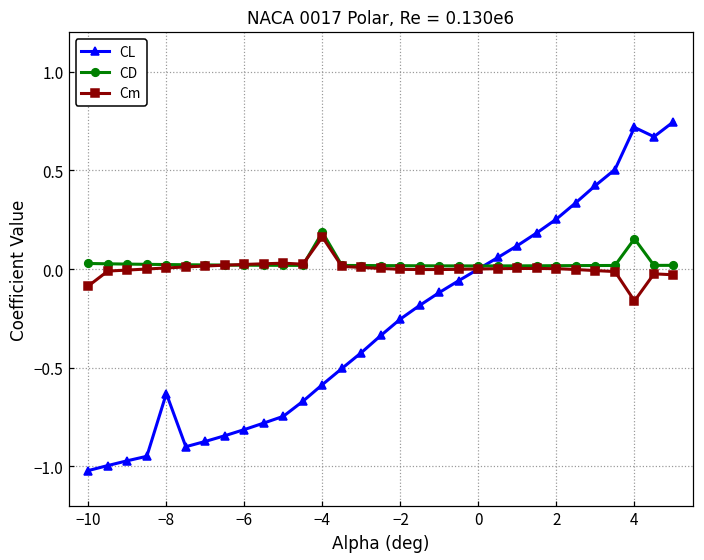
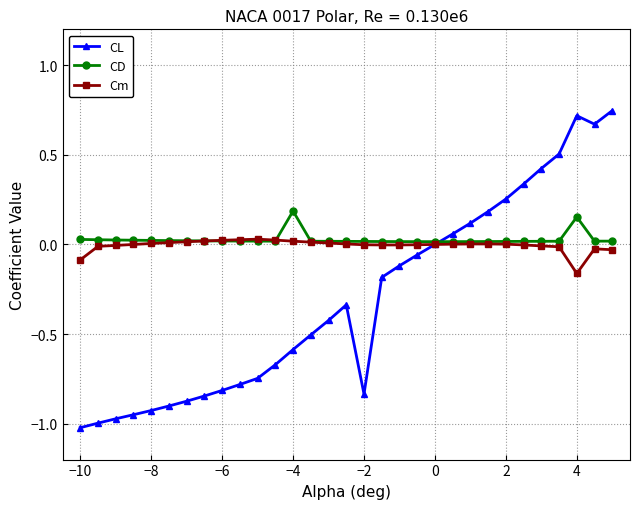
CL, −8: -0.63 -> -0.93
Cm, −4: 0.16 -> 0.02
CL, −2: -0.25 -> -0.83
